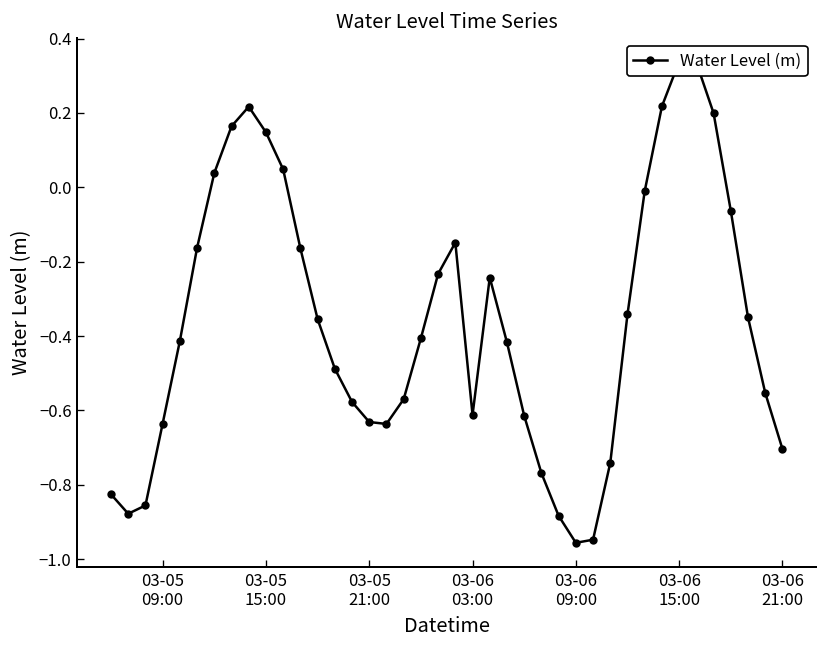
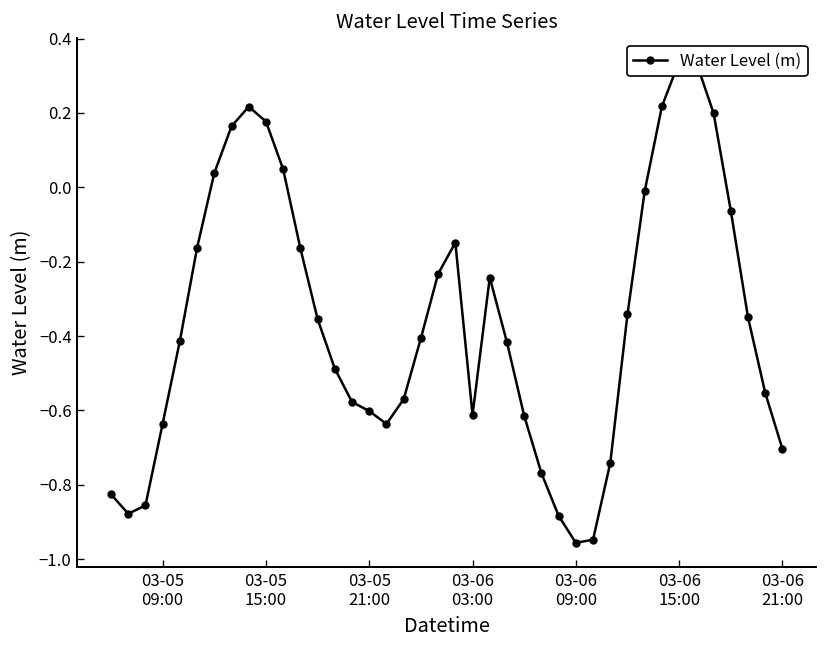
03-05 15:00: 0.15 -> 0.18
03-05 21:00: -0.63 -> -0.60
